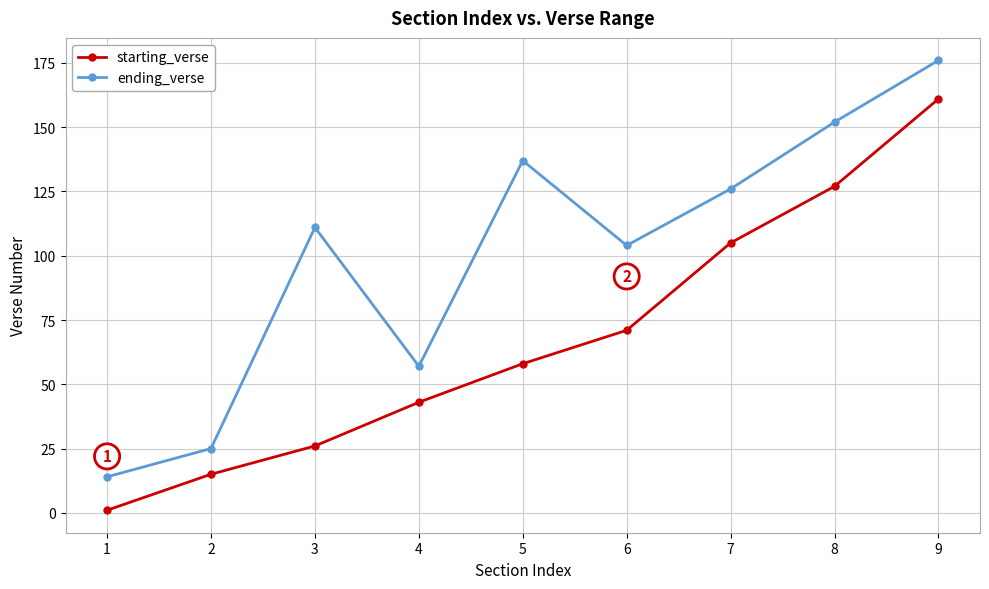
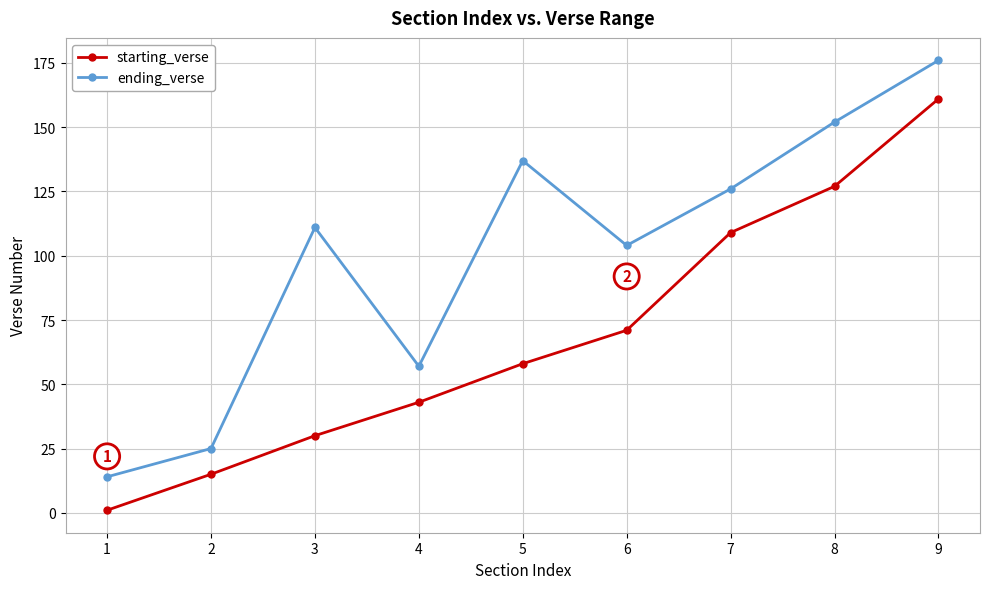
starting_verse, 3: 26 -> 30
starting_verse, 7: 105 -> 109
